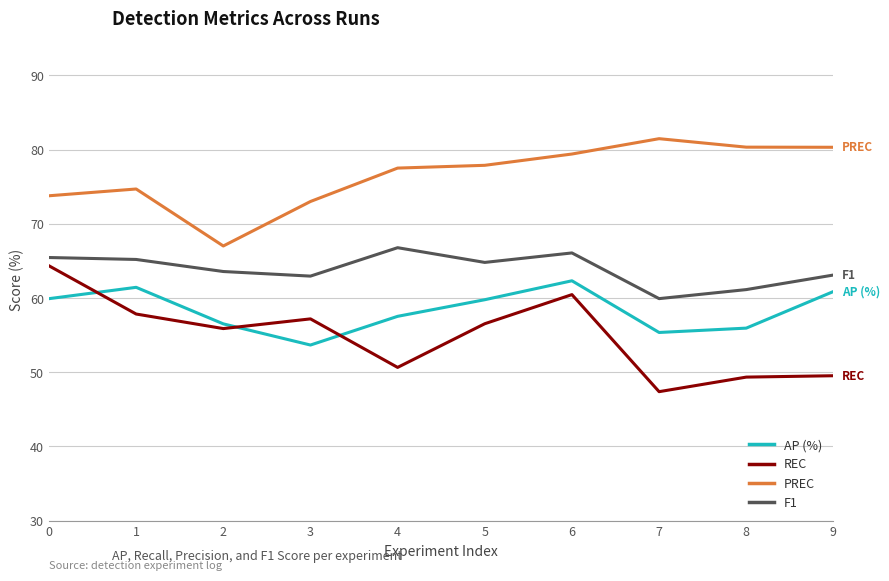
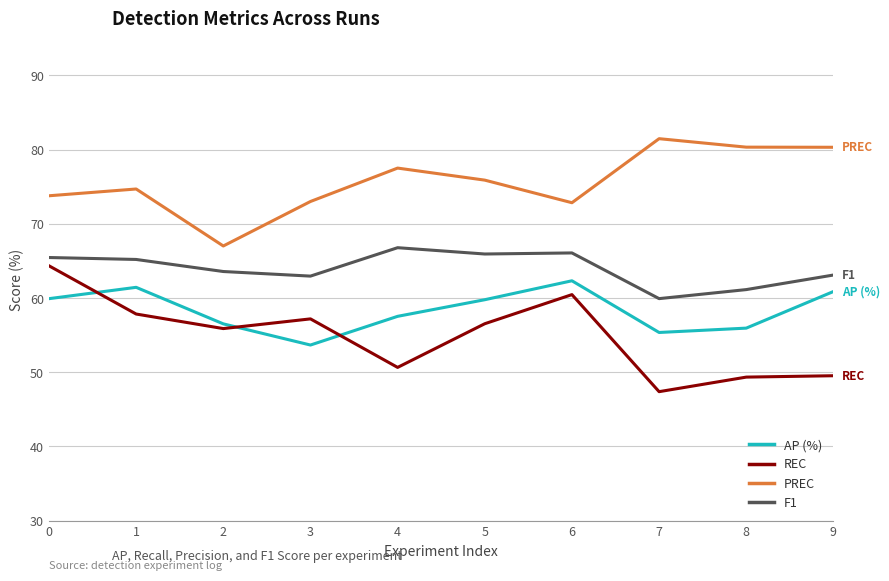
PREC, 5: 78 -> 76
F1, 5: 65 -> 66
PREC, 6: 79 -> 73
